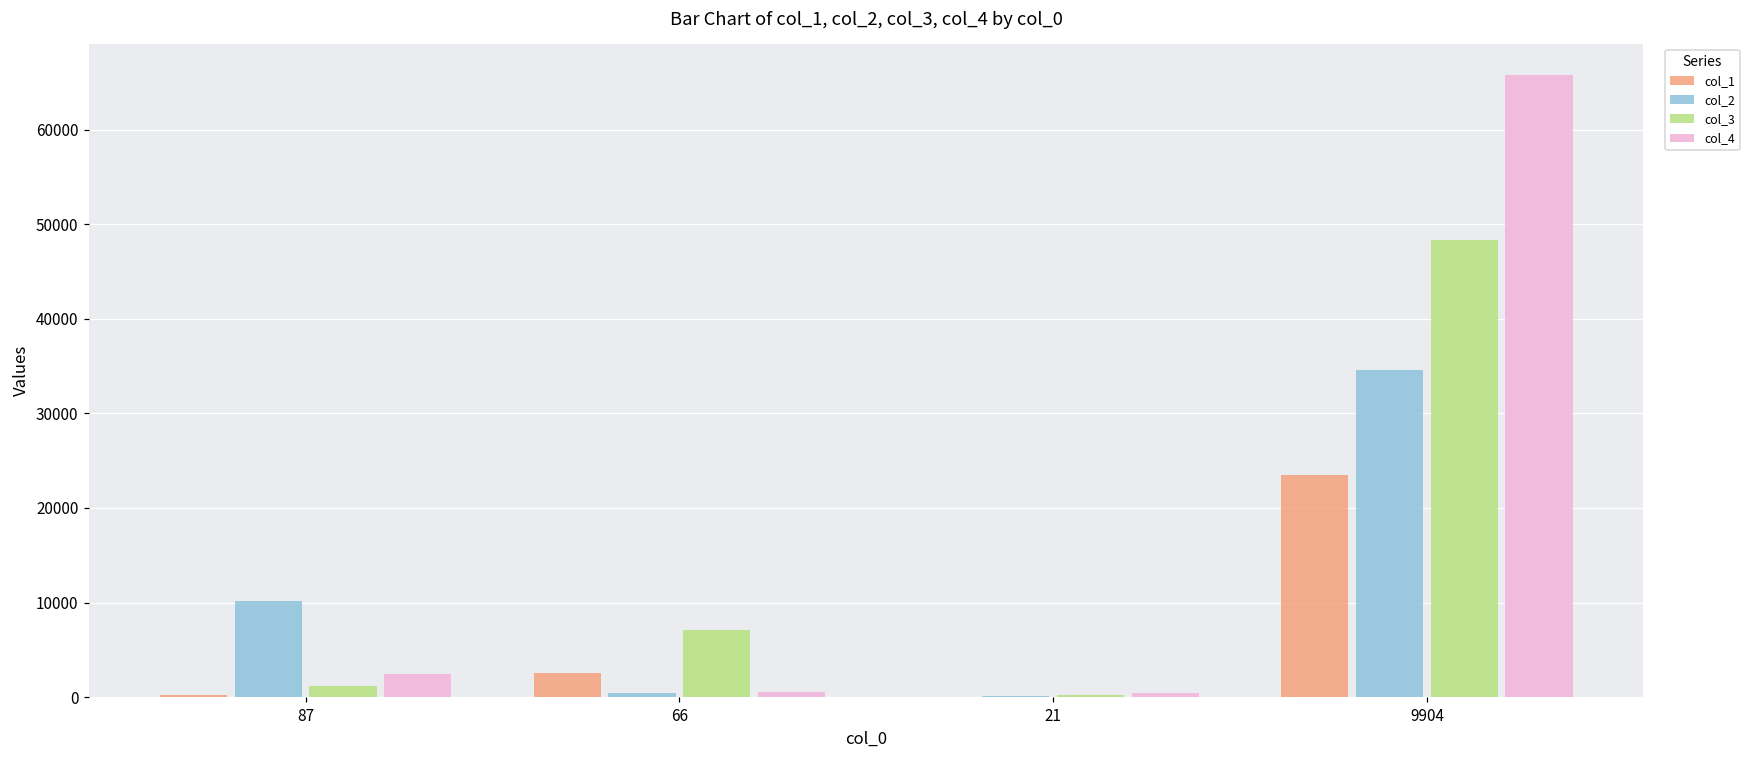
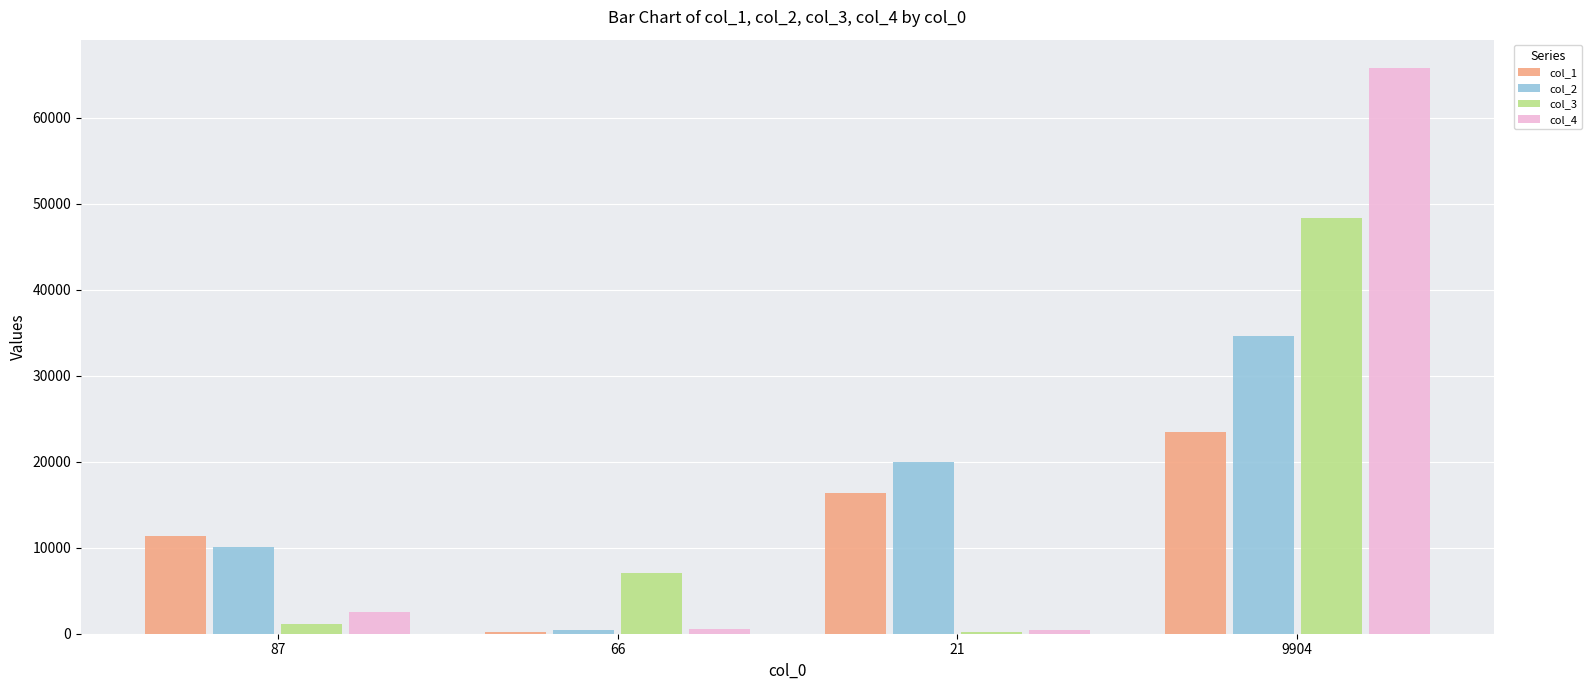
col_1, 87: 0 -> 11000
col_1, 66: 3000 -> 0
col_1, 21: 0 -> 16000
col_2, 21: 0 -> 20000
